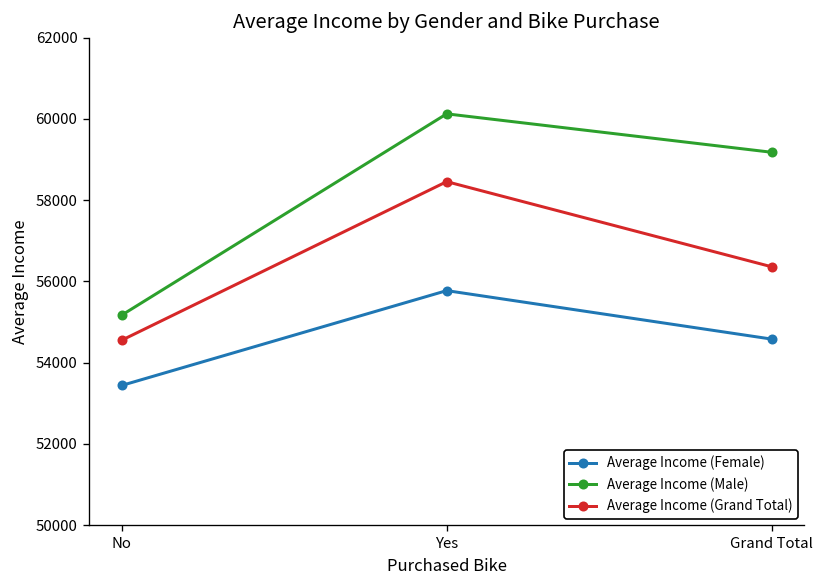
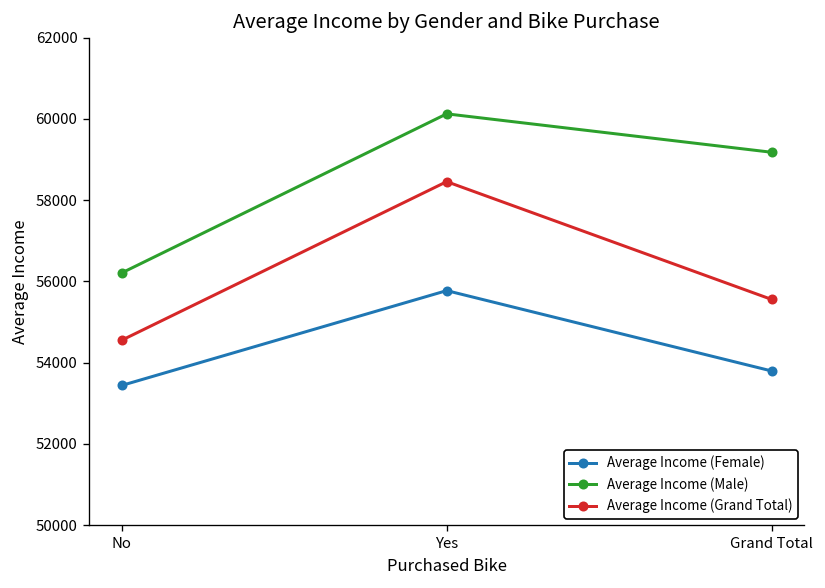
Average Income (Male), No: 55200 -> 56200
Average Income (Female), Grand Total: 54600 -> 53800
Average Income (Grand Total), Grand Total: 56400 -> 55600
